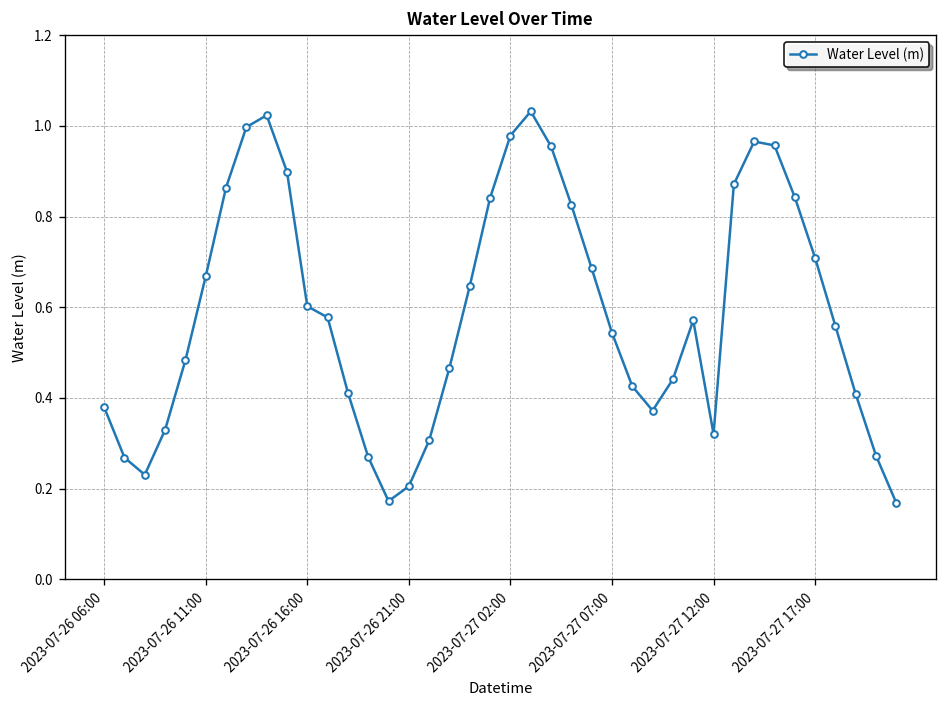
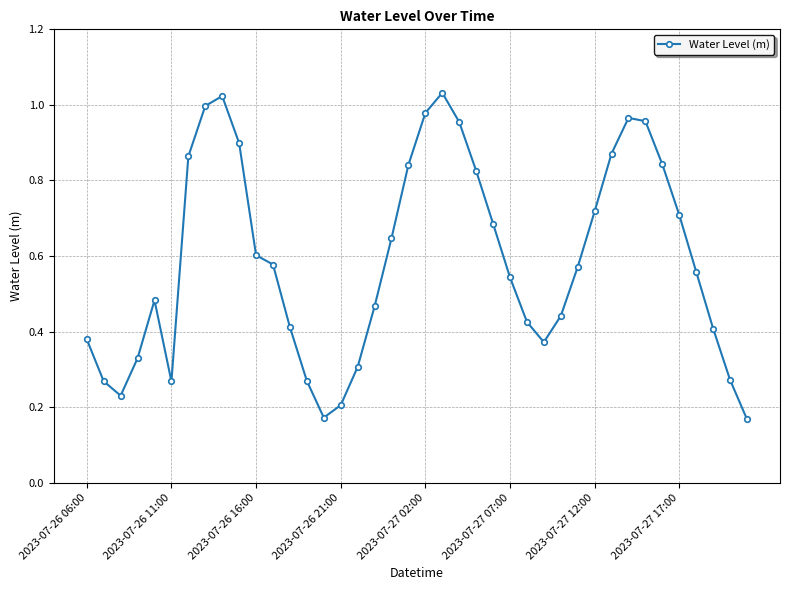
2023-07-26 11:00: 0.67 -> 0.27
2023-07-27 12:00: 0.32 -> 0.72
